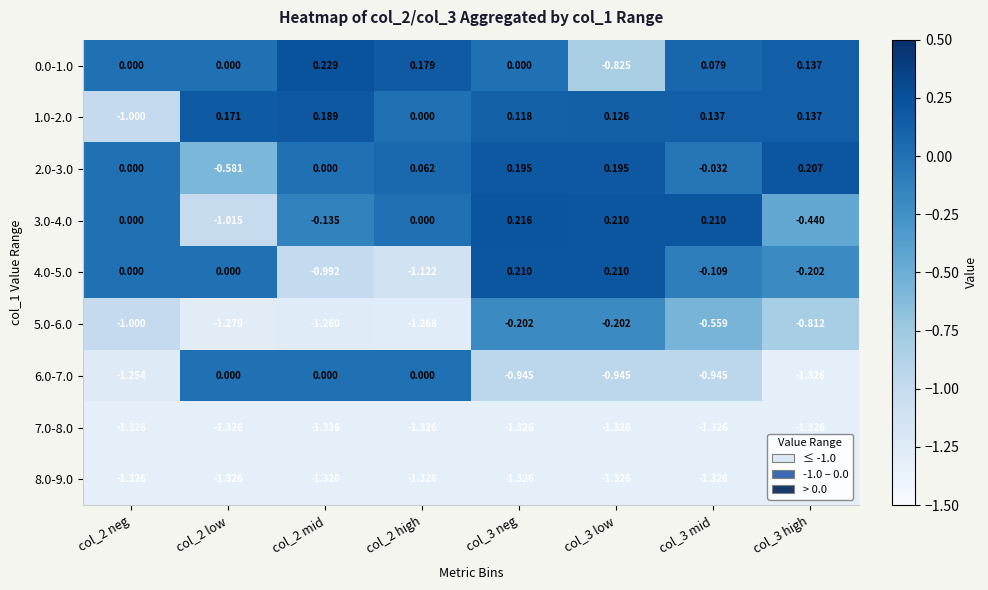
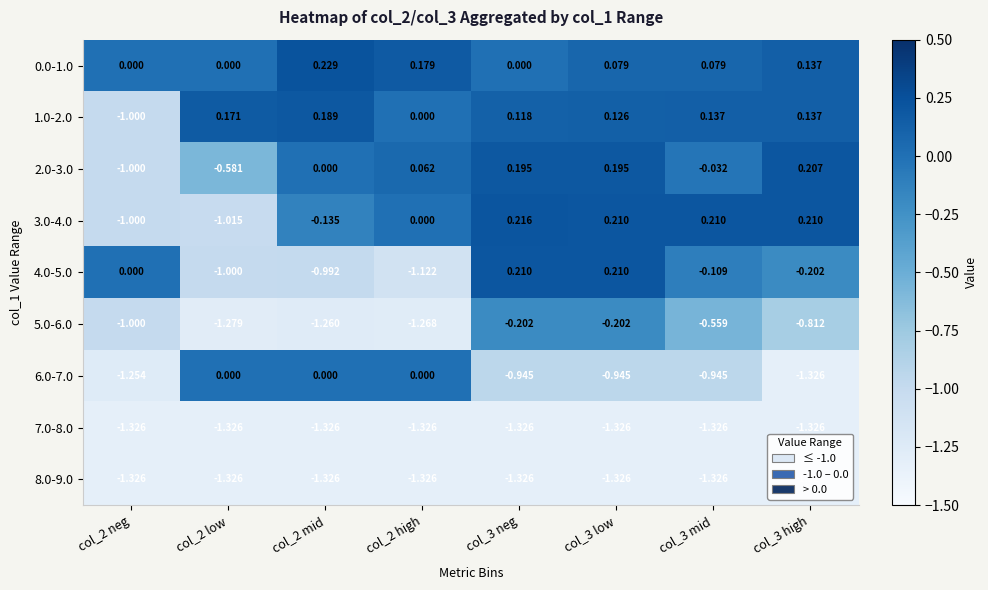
0.0-1.0, col_3 low: -0.825 -> 0.079
2.0-3.0, col_2 neg: 0.000 -> -1.000
3.0-4.0, col_2 neg: 0.000 -> -1.000
3.0-4.0, col_3 high: -0.440 -> 0.210
4.0-5.0, col_2 low: 0.000 -> -1.000
